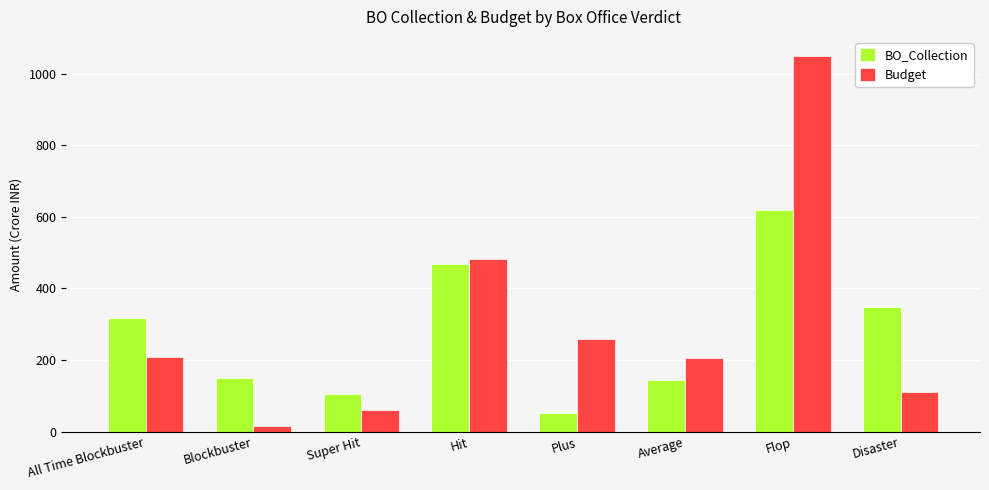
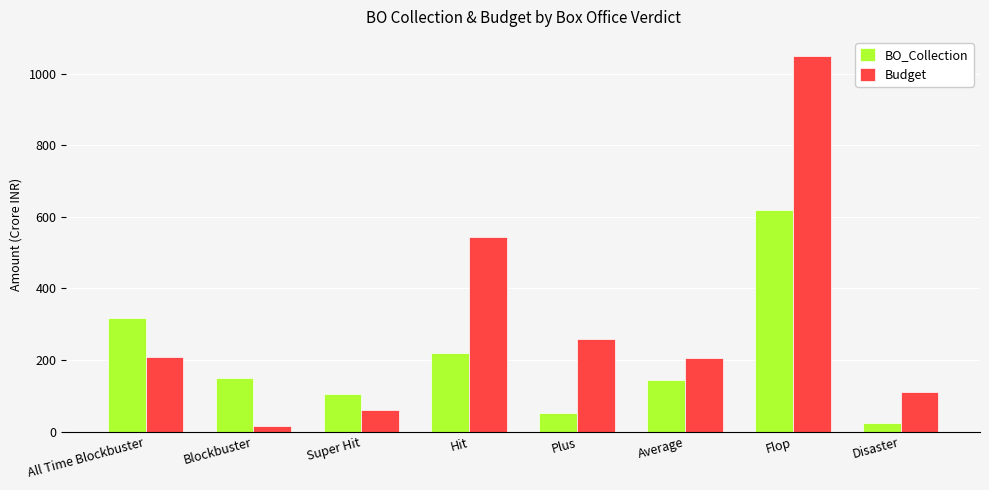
BO_Collection, Hit: 470 -> 220
Budget, Hit: 480 -> 540
BO_Collection, Disaster: 350 -> 20
